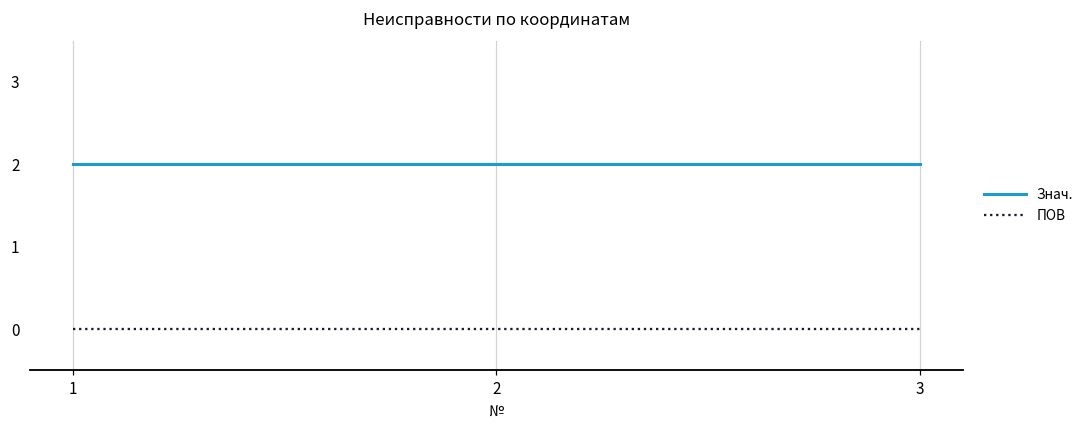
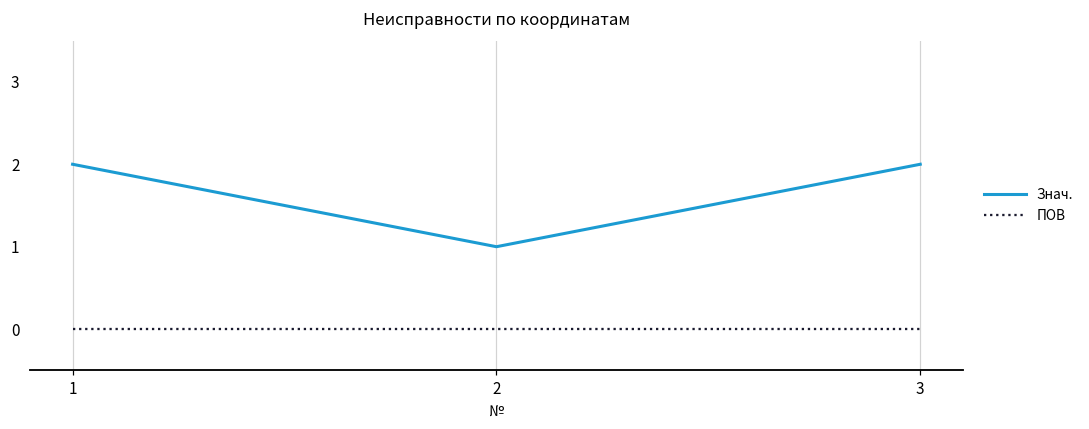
Знач., 2: 2 -> 1
